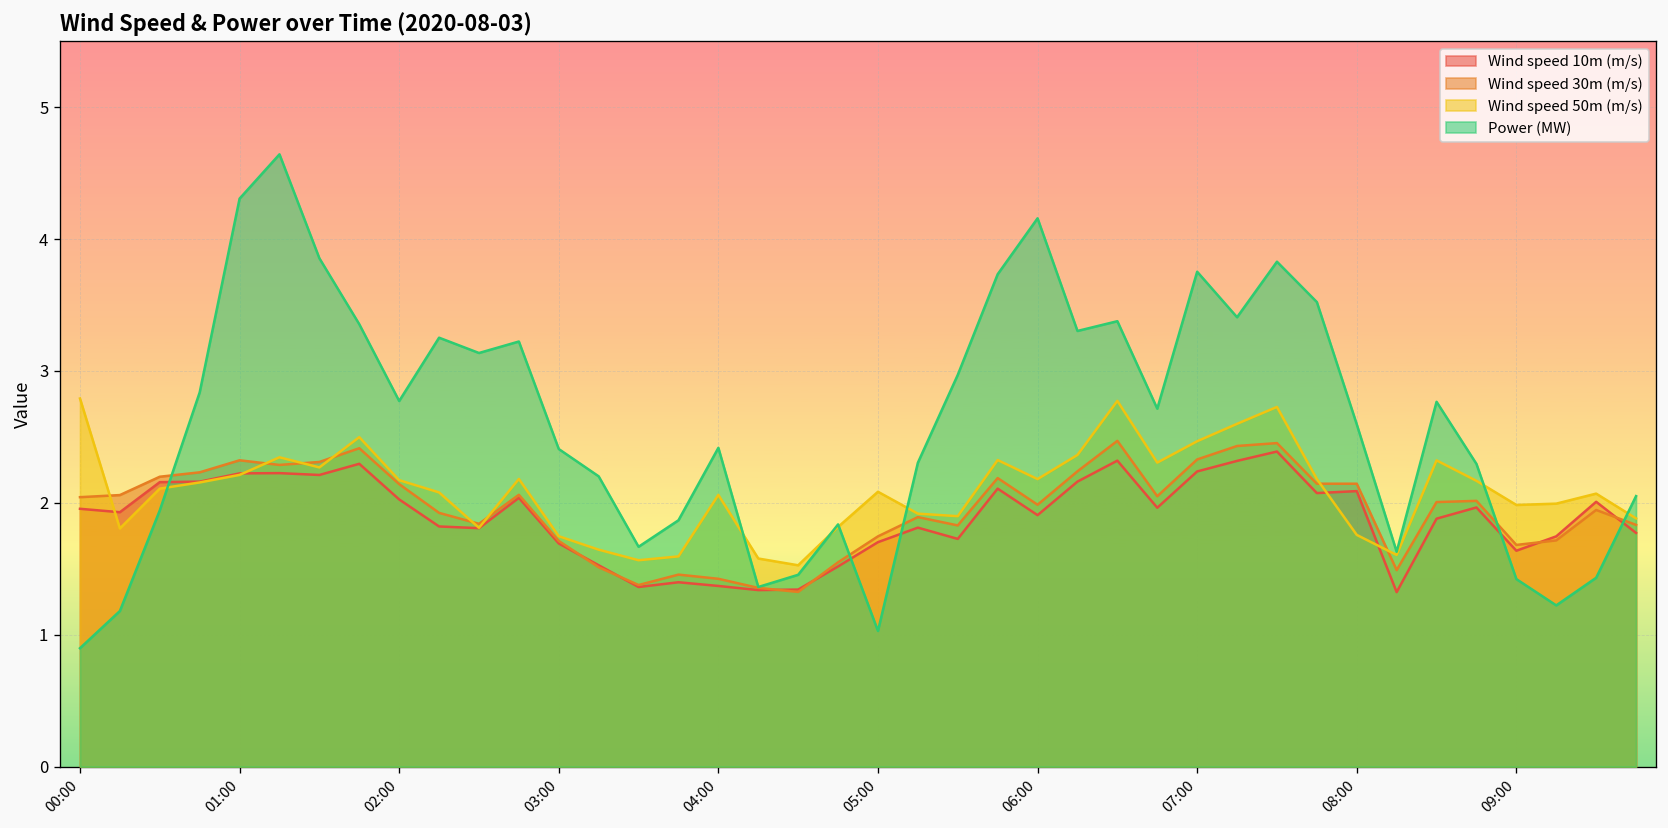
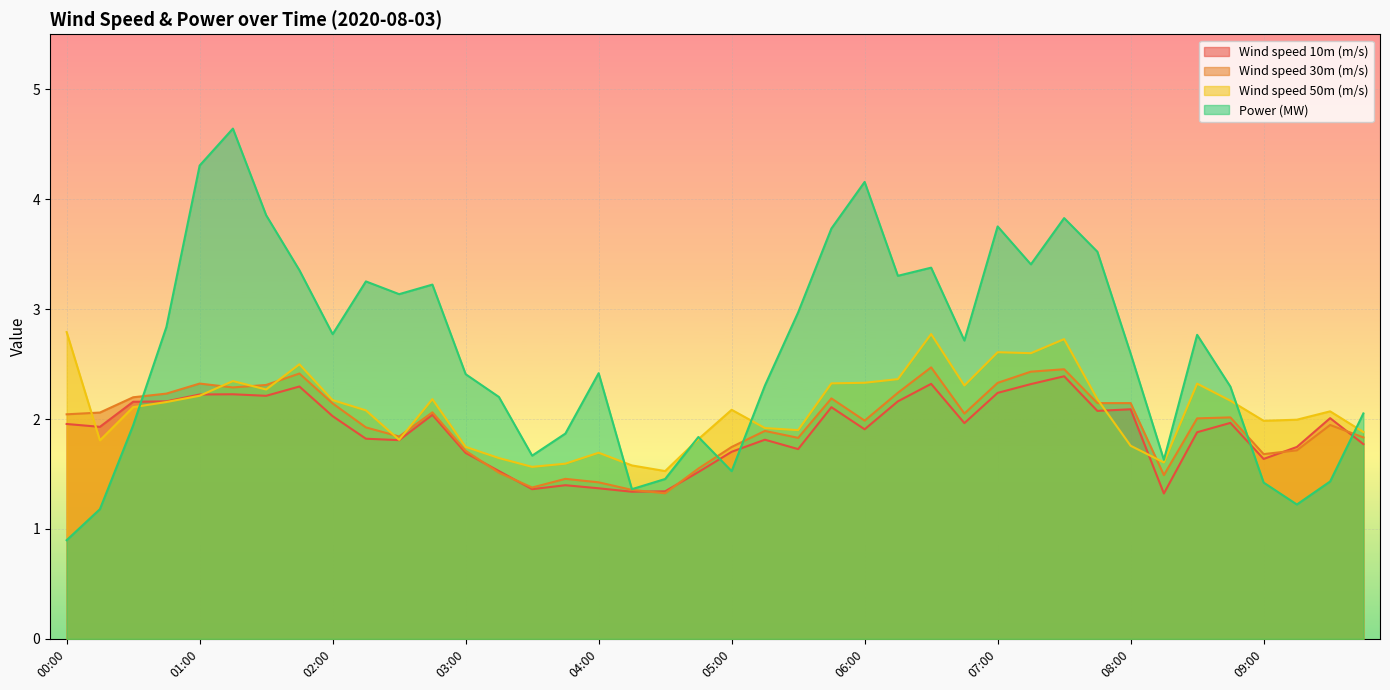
Wind speed 50m (m/s), 04:00: 2.06 -> 1.69
Power (MW), 05:00: 1.03 -> 1.53
Wind speed 50m (m/s), 06:00: 2.18 -> 2.33
Wind speed 50m (m/s), 07:00: 2.47 -> 2.61
